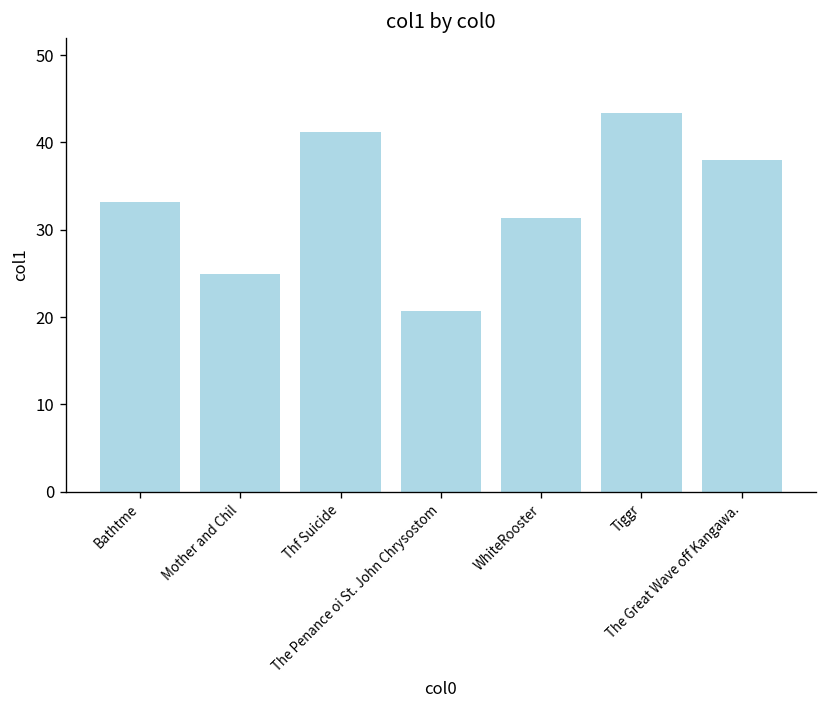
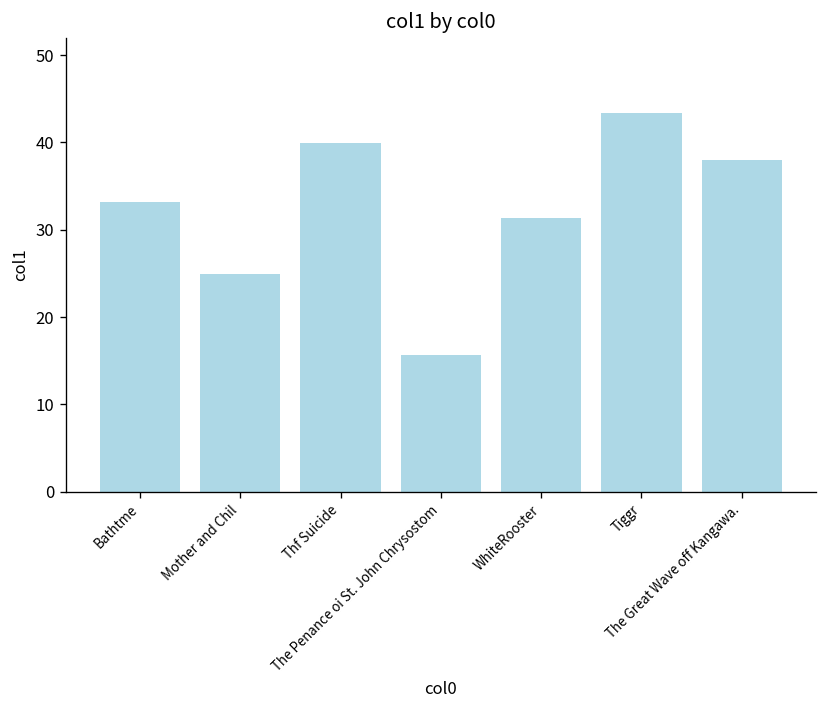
Thf Suicide: 41 -> 40
The Penance oi St. John Chrysostom: 21 -> 16
